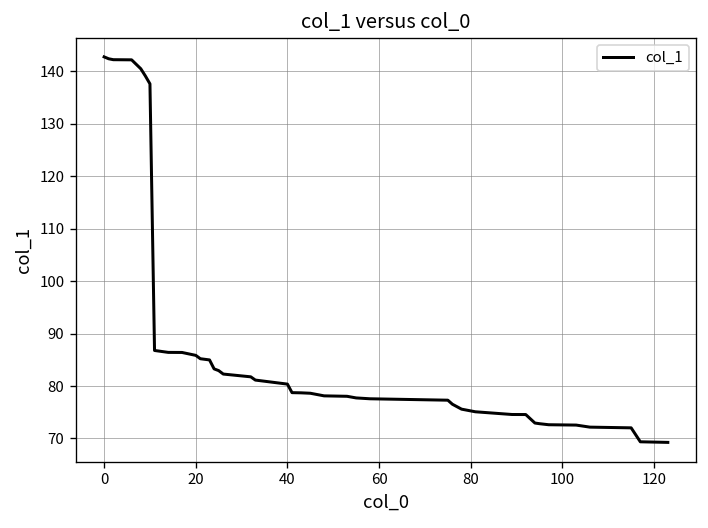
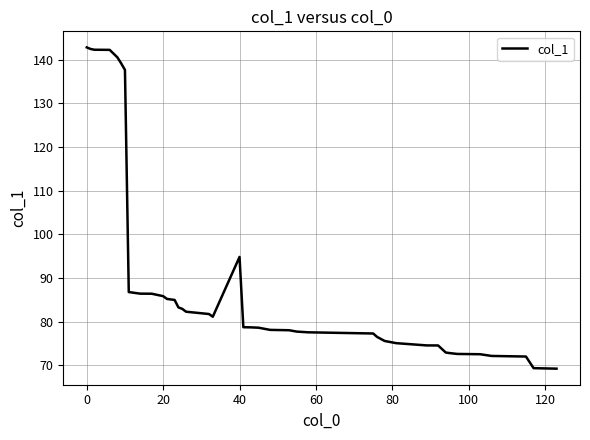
40: 80 -> 95
